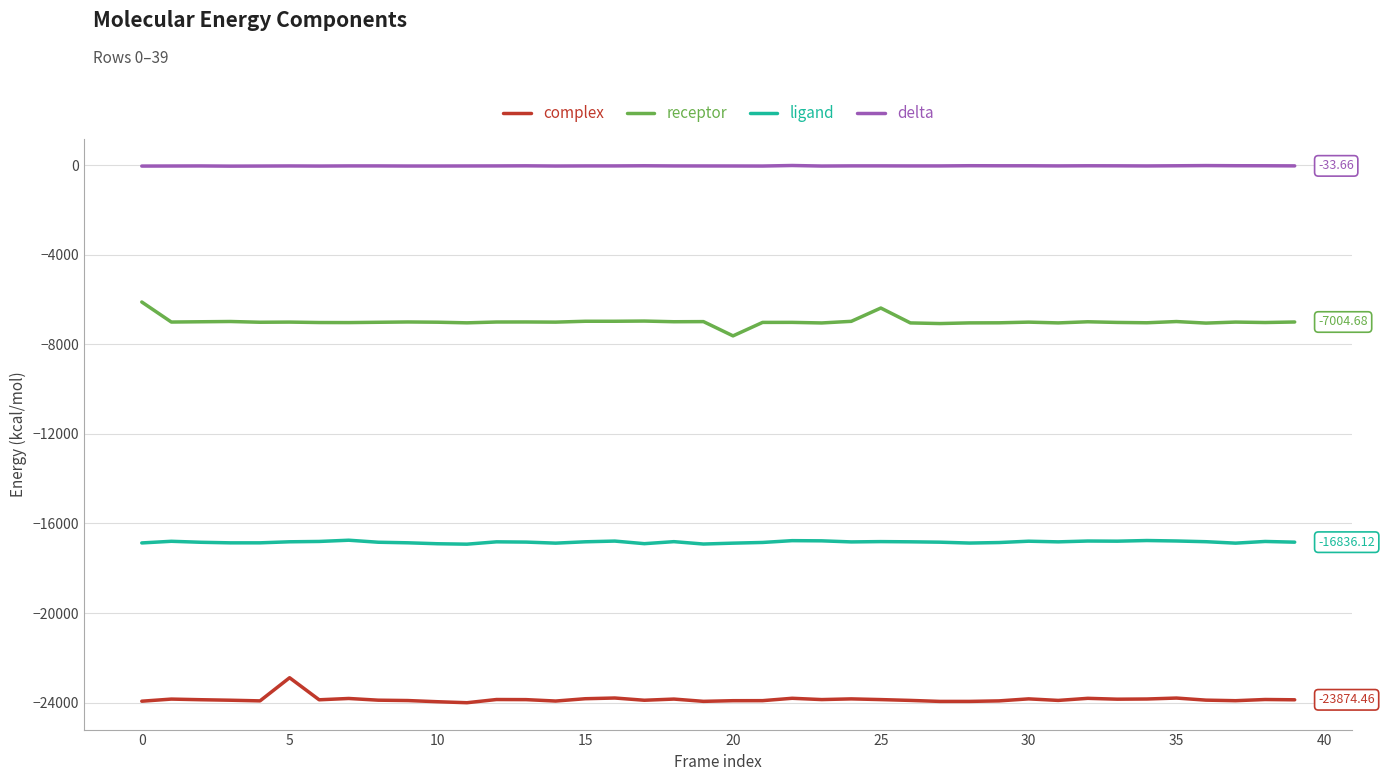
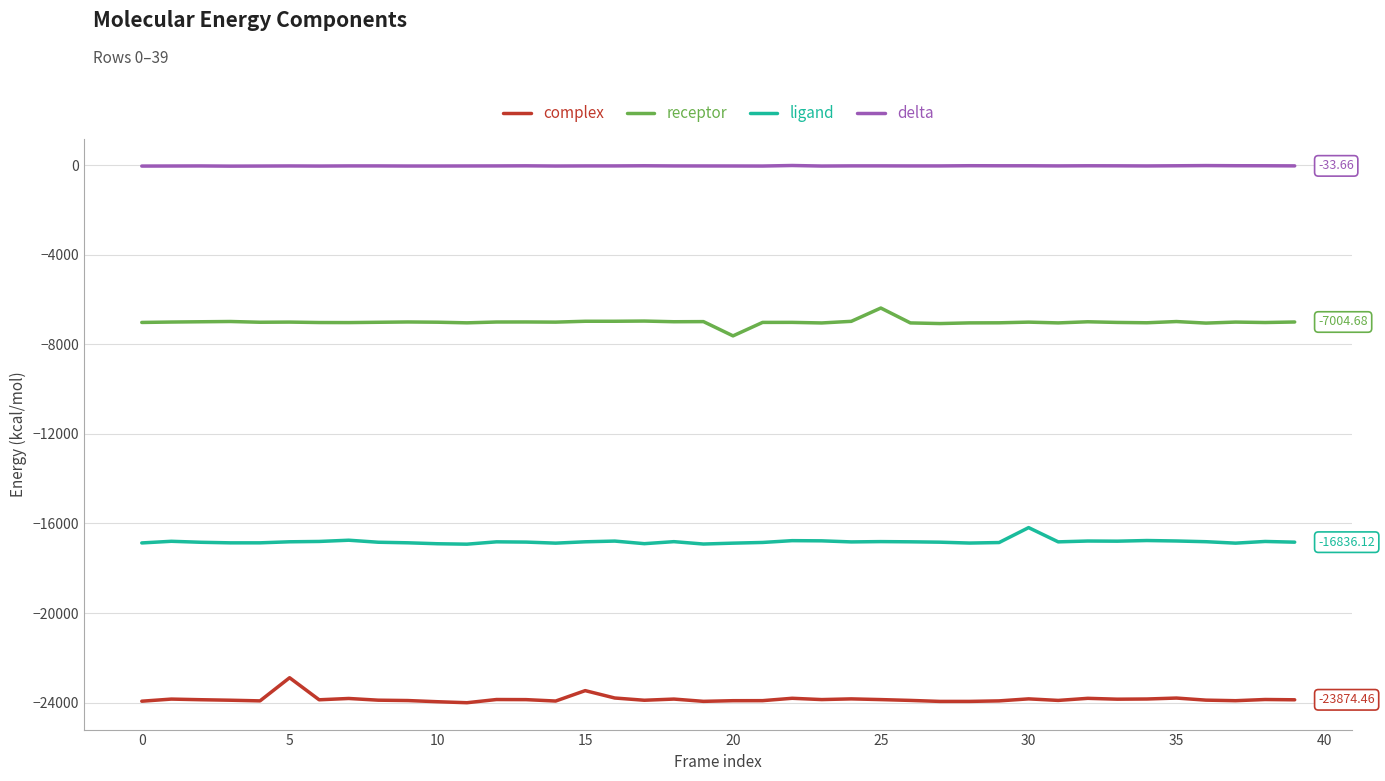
receptor, 0: -6100 -> -7000
complex, 15: -23800 -> -23500
ligand, 30: -16800 -> -16200
